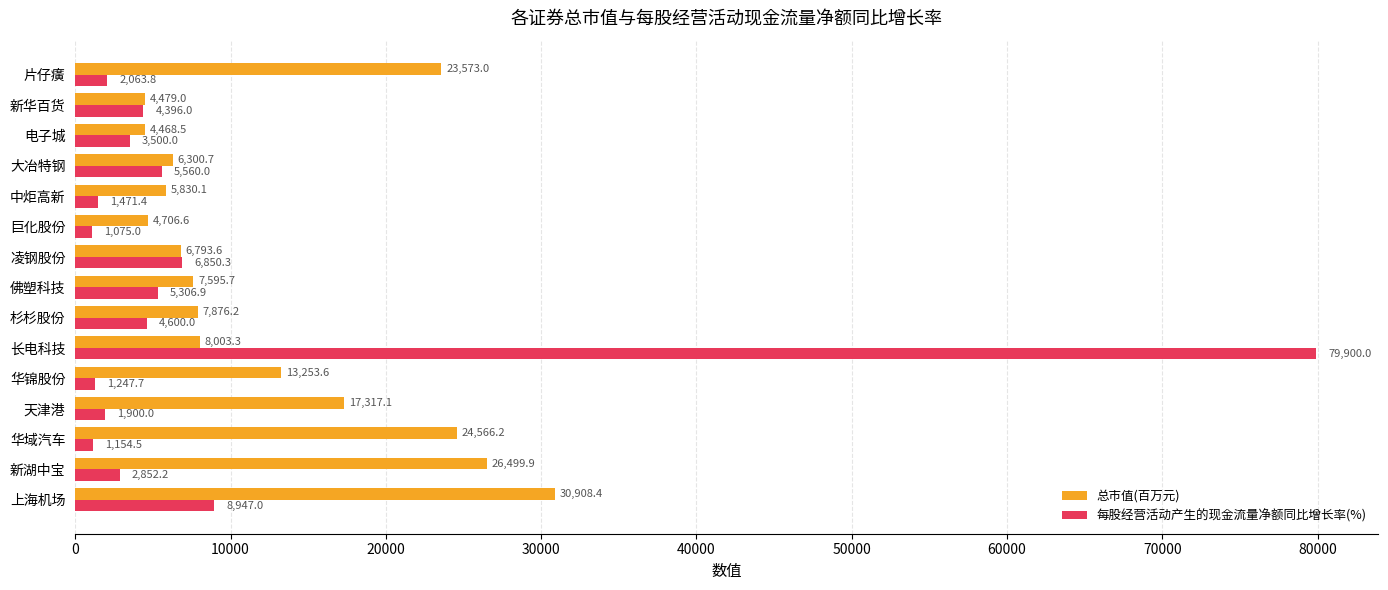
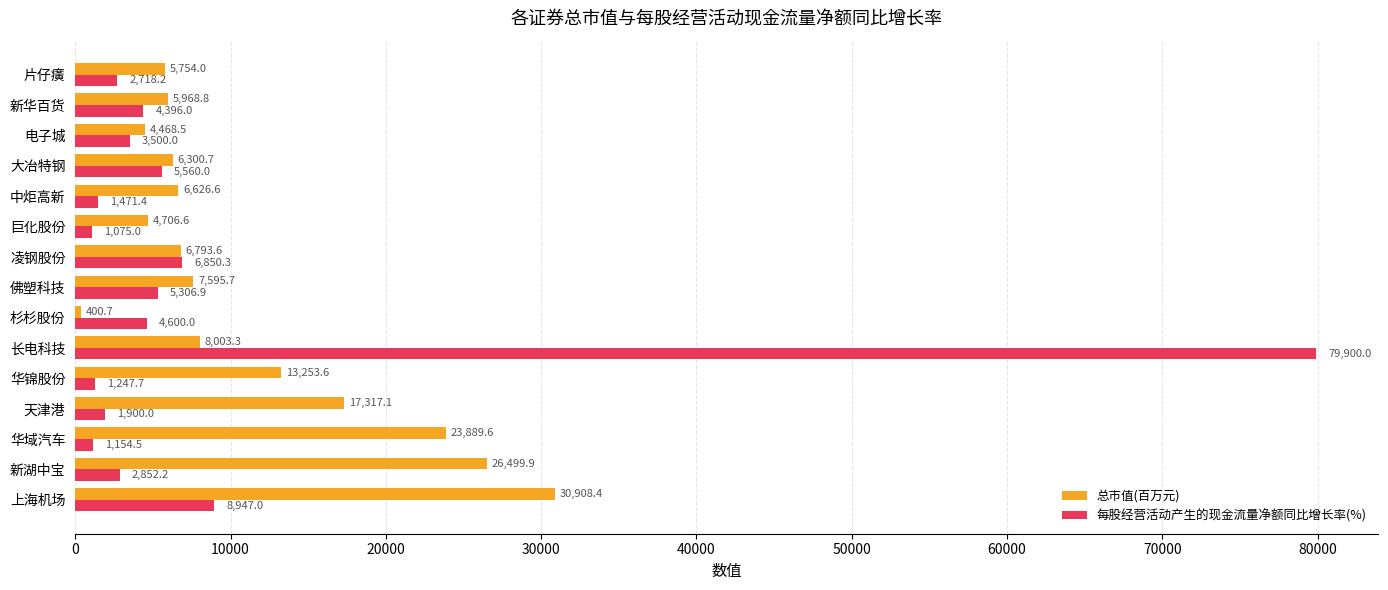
总市值(百万元), 片仔癀: 23,573.0 -> 5,754.0
每股经营活动产生的现金流量净额同比增长率(%), 片仔癀: 2,063.8 -> 2,718.2
总市值(百万元), 新华百货: 4,479.0 -> 5,968.8
总市值(百万元), 中炬高新: 5,830.1 -> 6,626.6
总市值(百万元), 杉杉股份: 7,876.2 -> 400.7
总市值(百万元), 华域汽车: 24,566.2 -> 23,889.6
